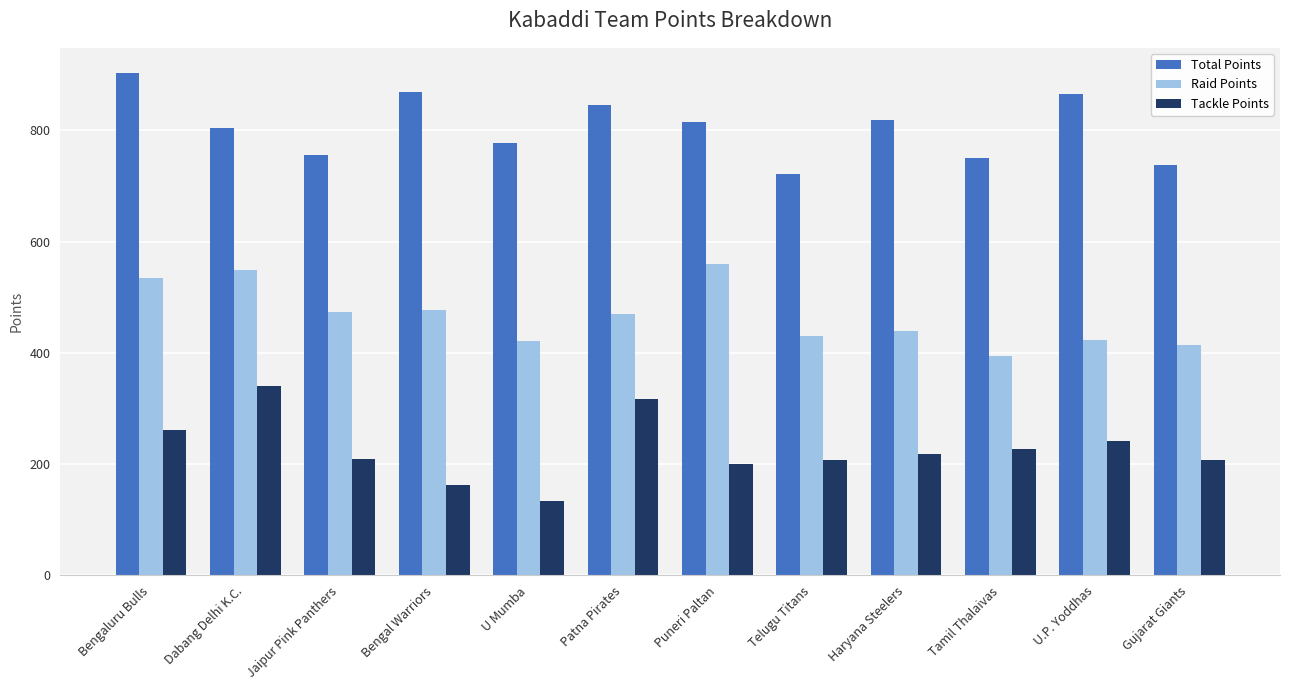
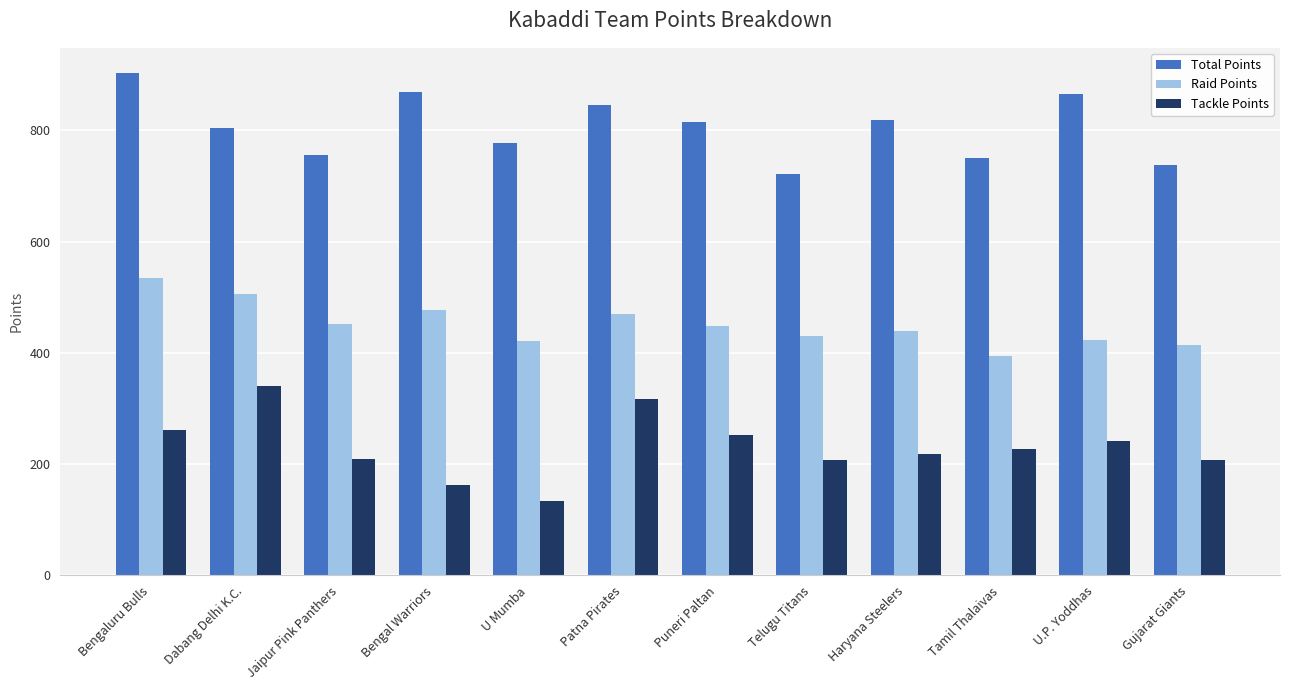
Raid Points, Dabang Delhi K.C.: 550 -> 510
Raid Points, Jaipur Pink Panthers: 470 -> 450
Raid Points, Puneri Paltan: 560 -> 450
Tackle Points, Puneri Paltan: 200 -> 250
